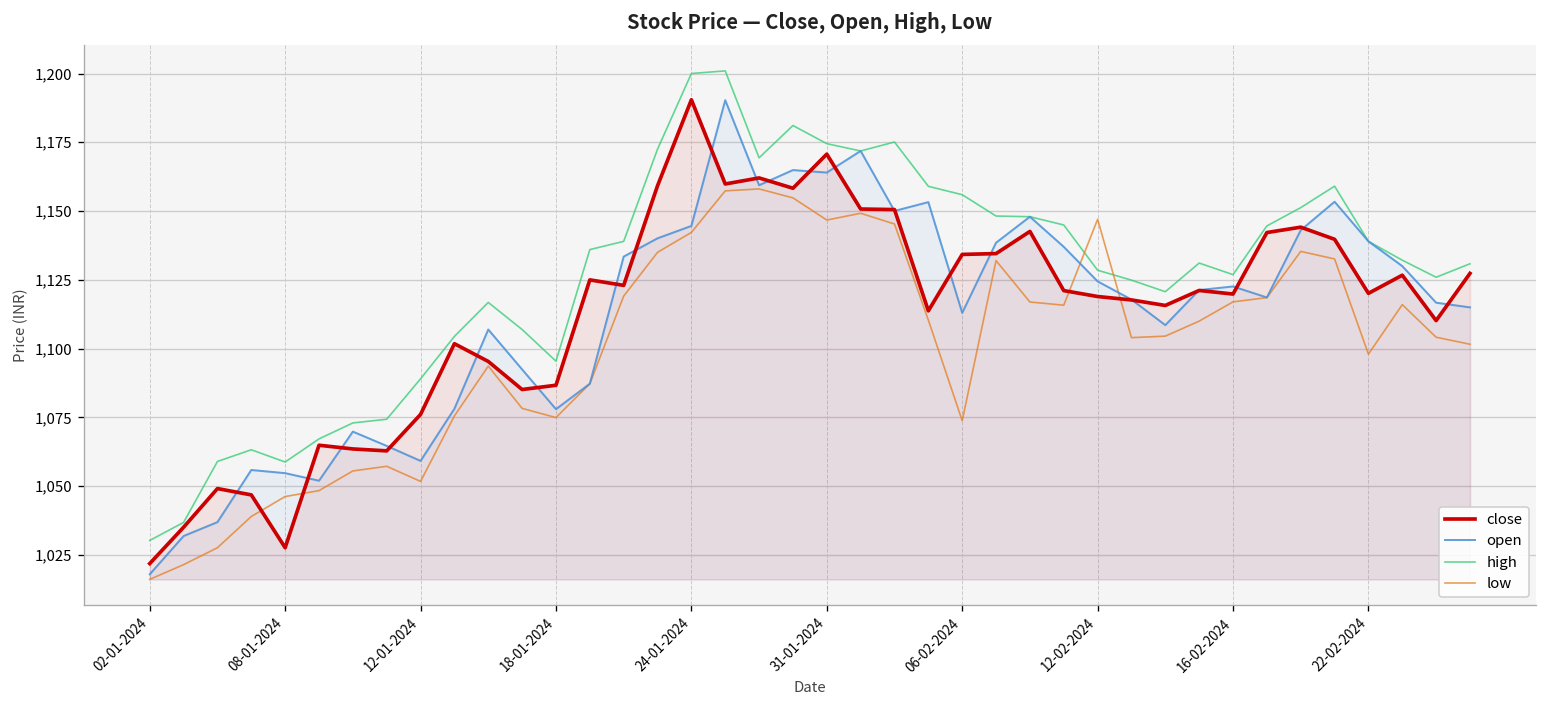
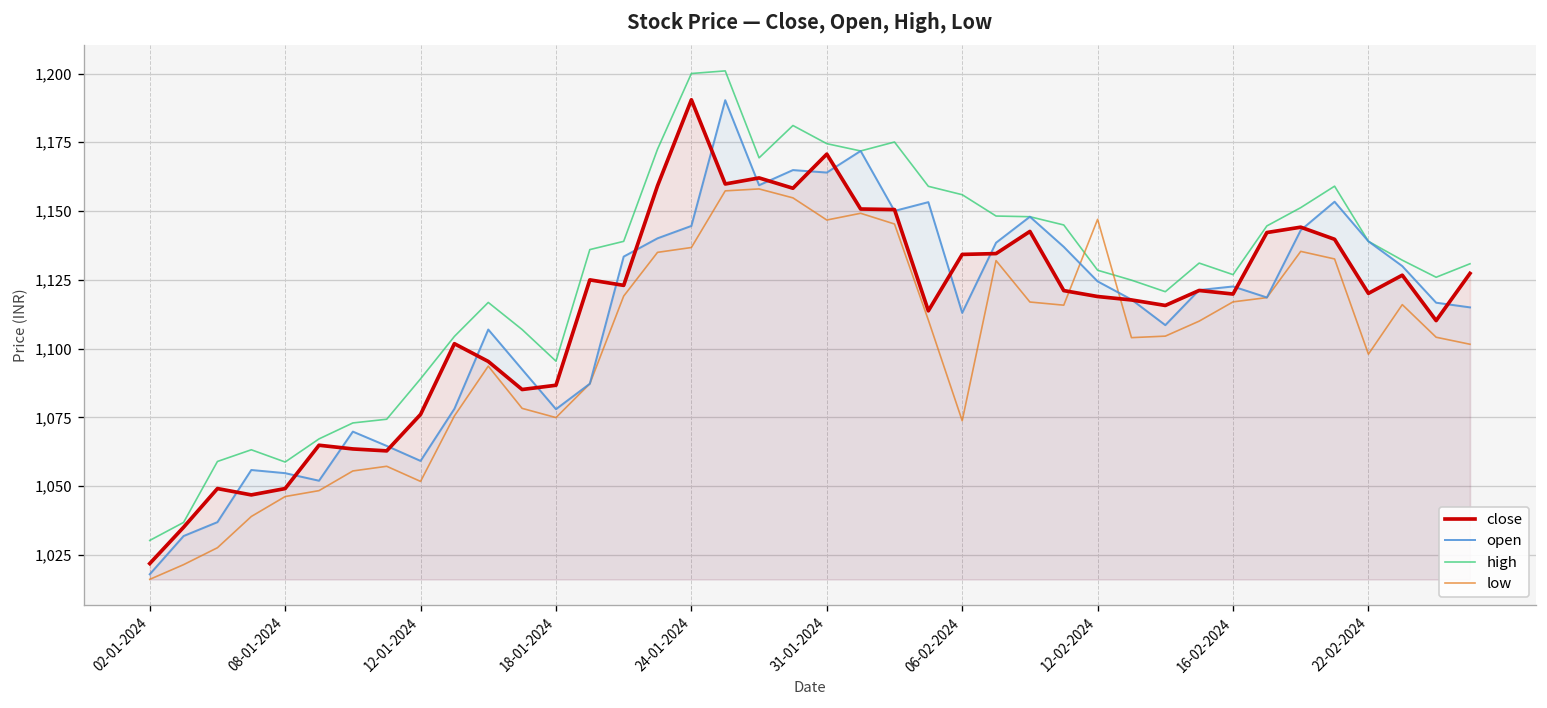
close, 08-01-2024: 1,028 -> 1,049
low, 24-01-2024: 1,142 -> 1,137
